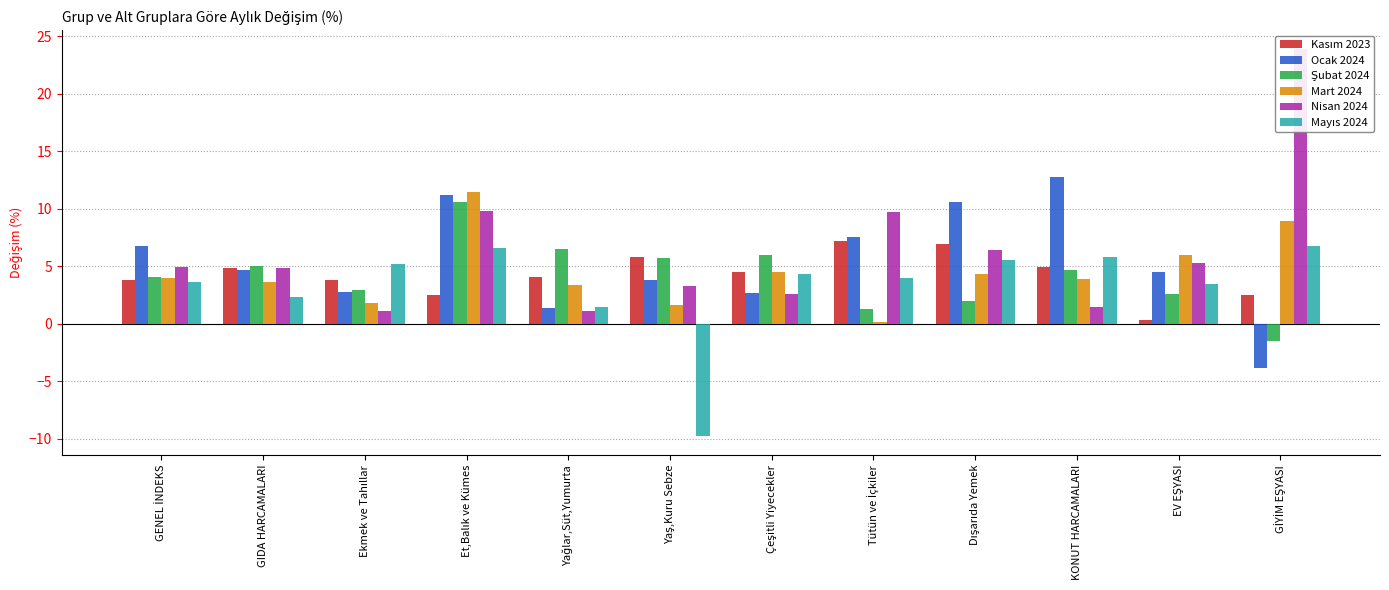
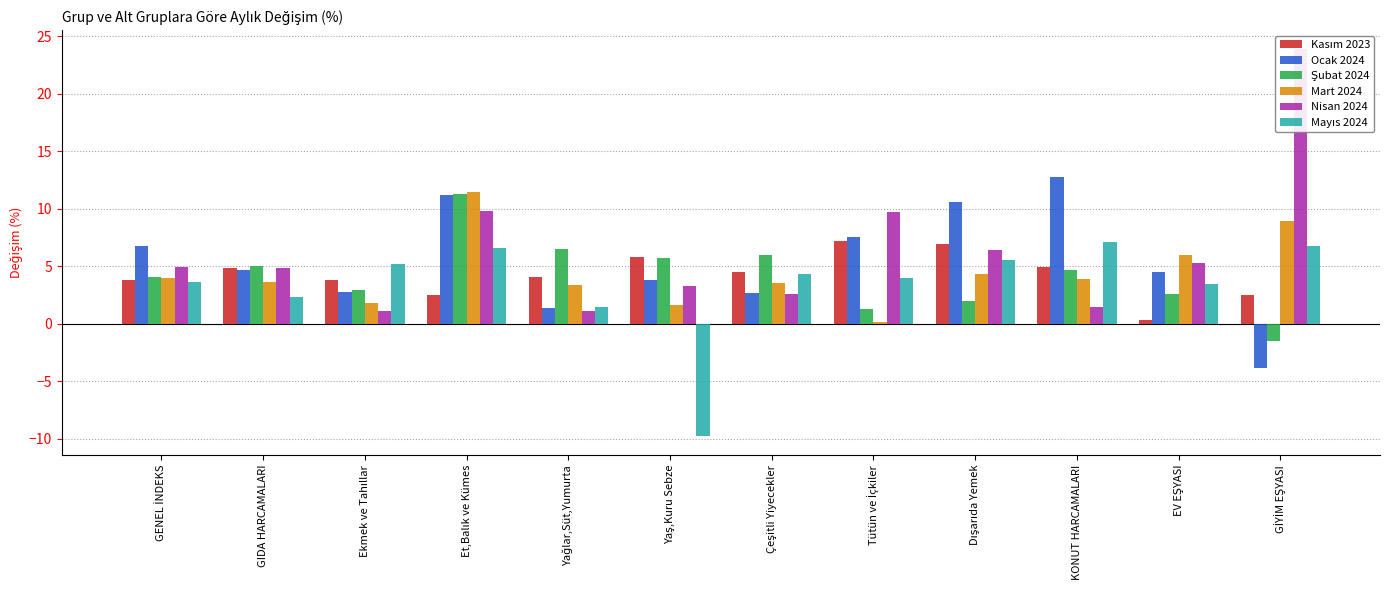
Şubat 2024, Et,Balık ve Kümes: 10.5 -> 11.3
Mart 2024, Çeşitli Yiyecekler: 4.5 -> 3.6
Mayıs 2024, KONUT HARCAMALARI: 5.8 -> 7.1
